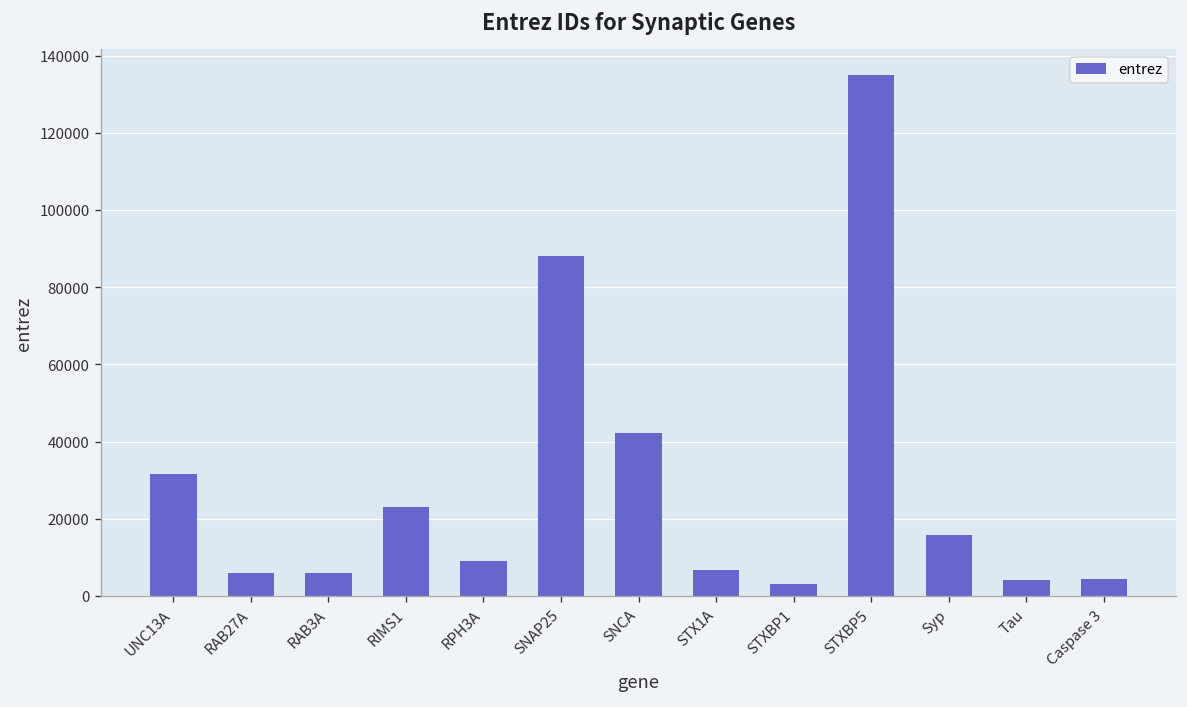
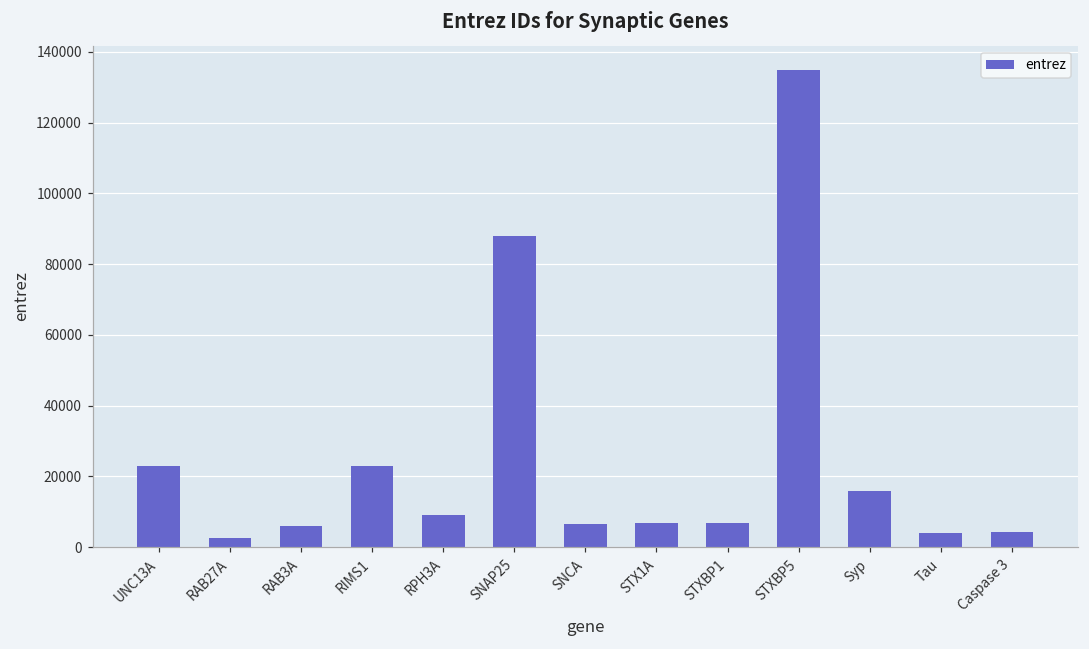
UNC13A: 32000 -> 23000
RAB27A: 6000 -> 3000
SNCA: 42000 -> 7000
STXBP1: 3000 -> 7000
